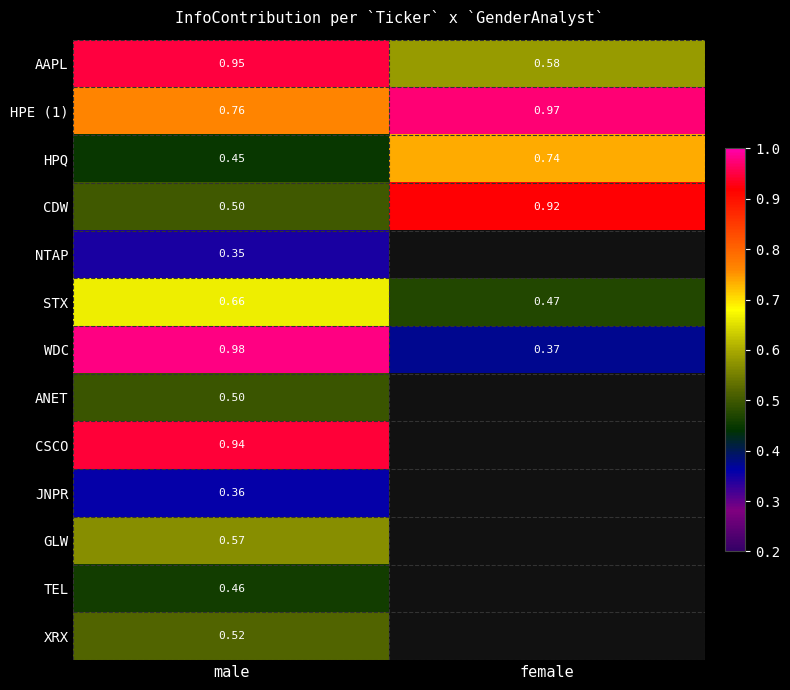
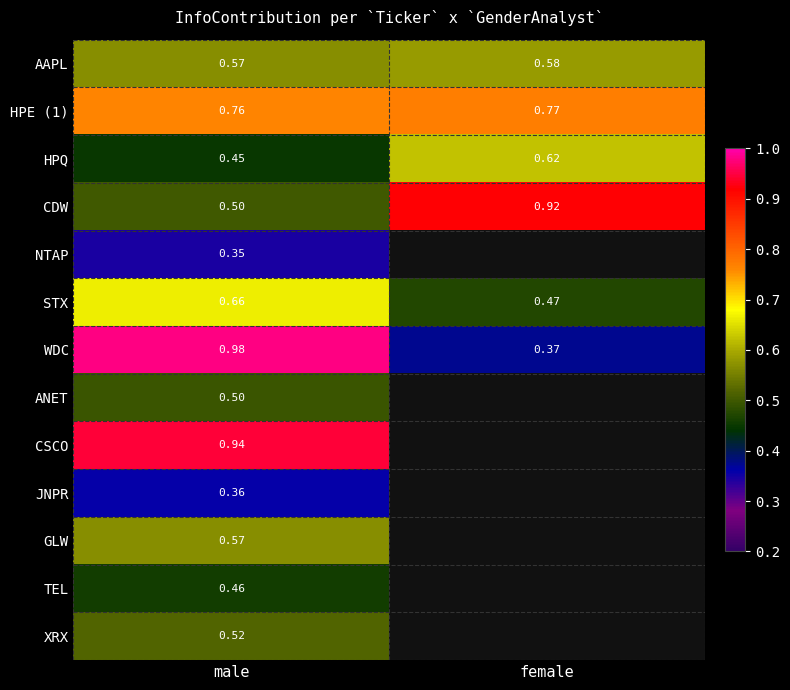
AAPL, male: 0.95 -> 0.57
HPE (1), female: 0.97 -> 0.77
HPQ, female: 0.74 -> 0.62
